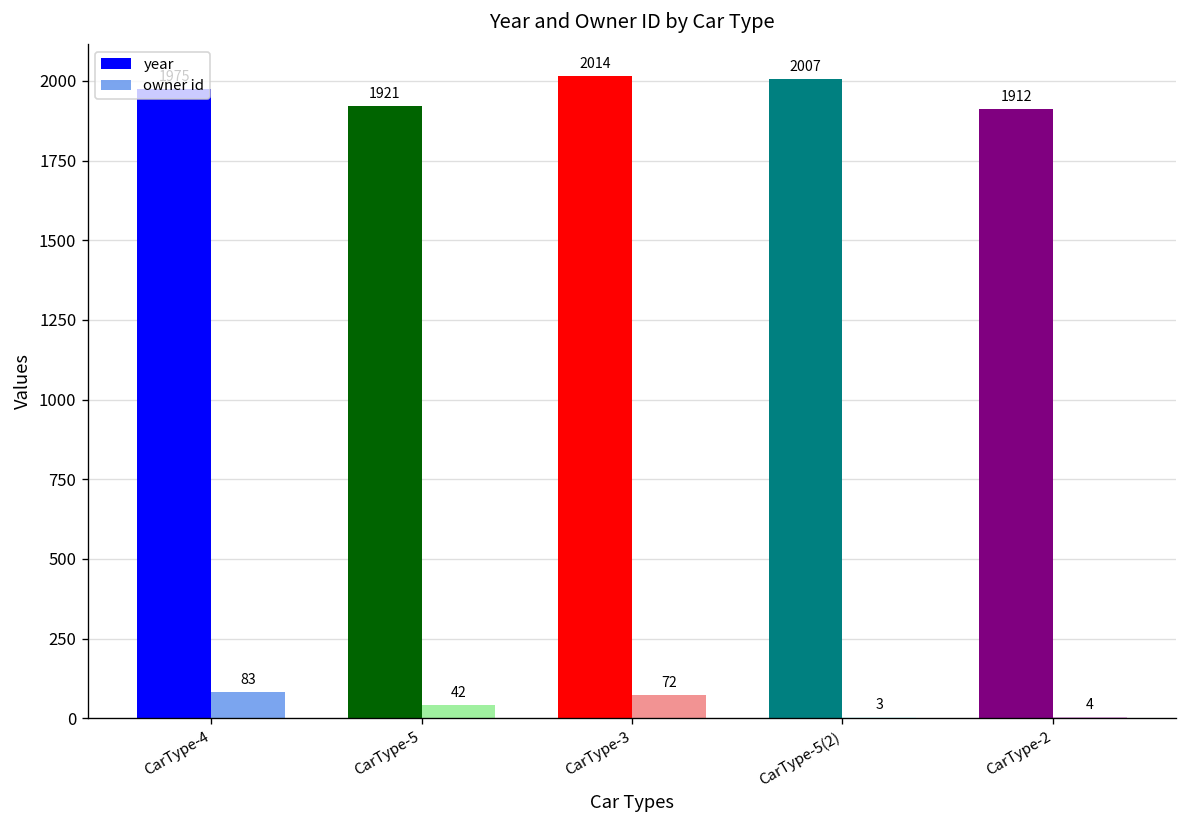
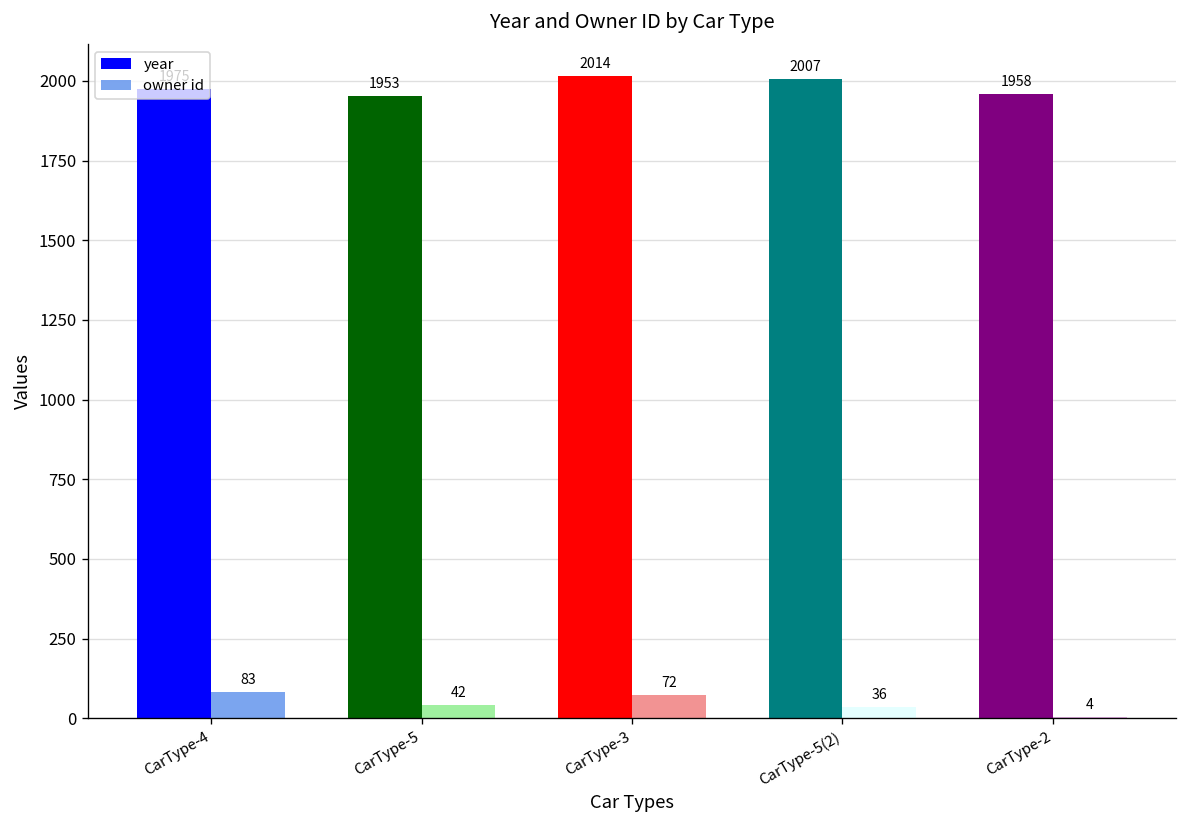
year, CarType-5: 1921 -> 1953
owner id, CarType-5(2): 3 -> 36
year, CarType-2: 1912 -> 1958
